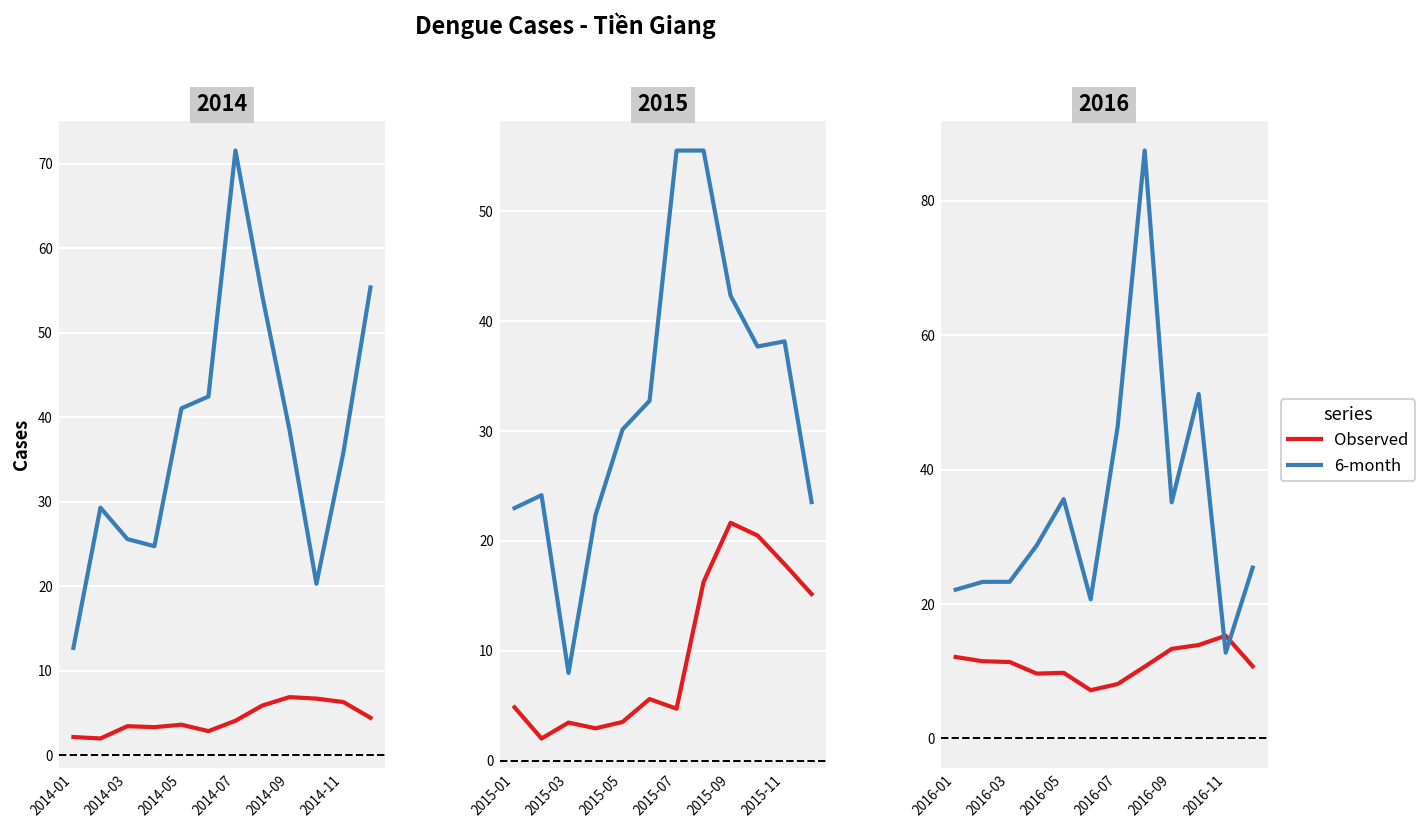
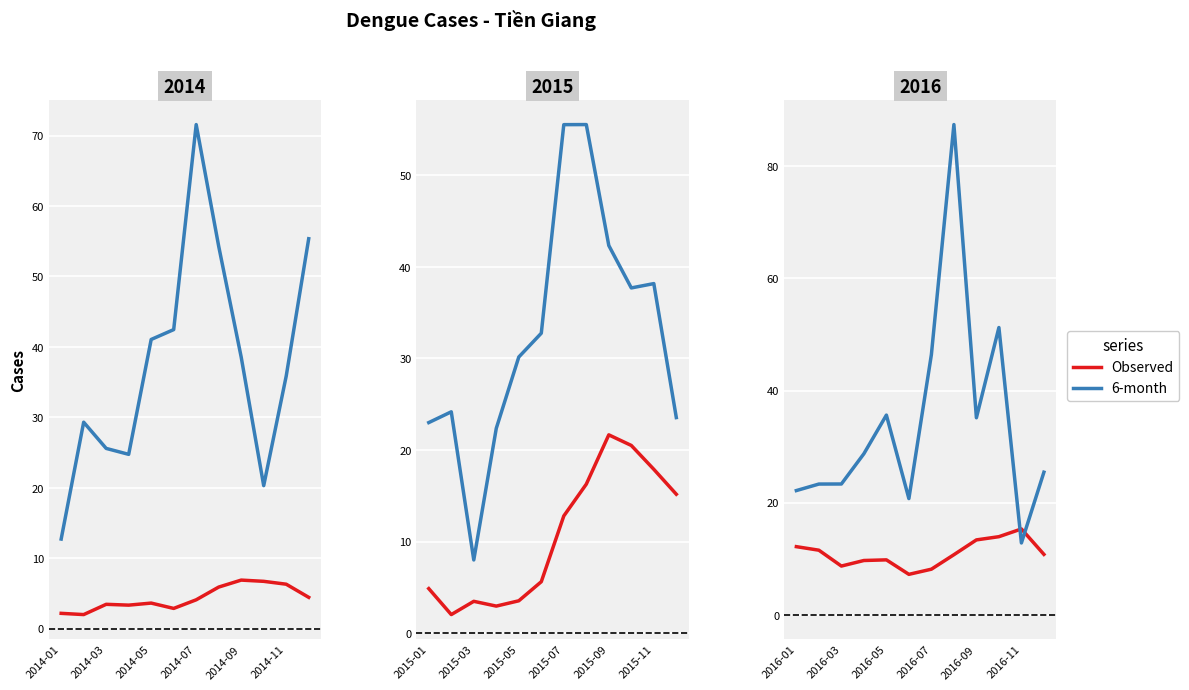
2015, Observed, 2015-07: 5 -> 13
2016, Observed, 2016-03: 11 -> 9
